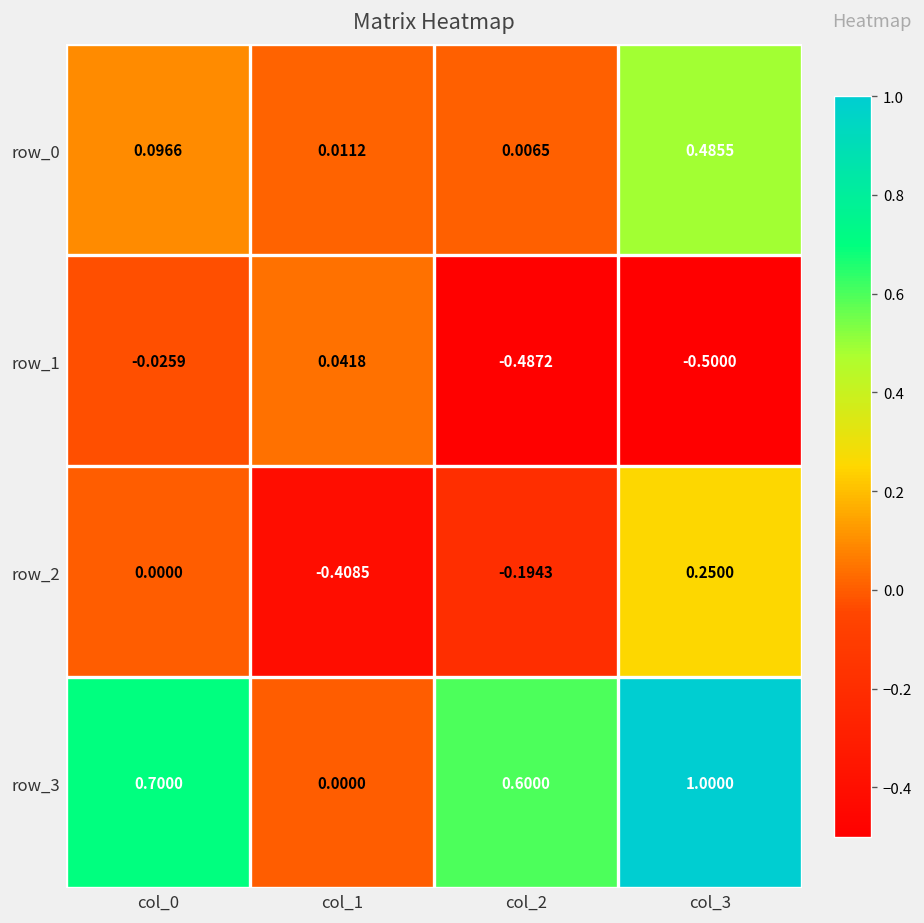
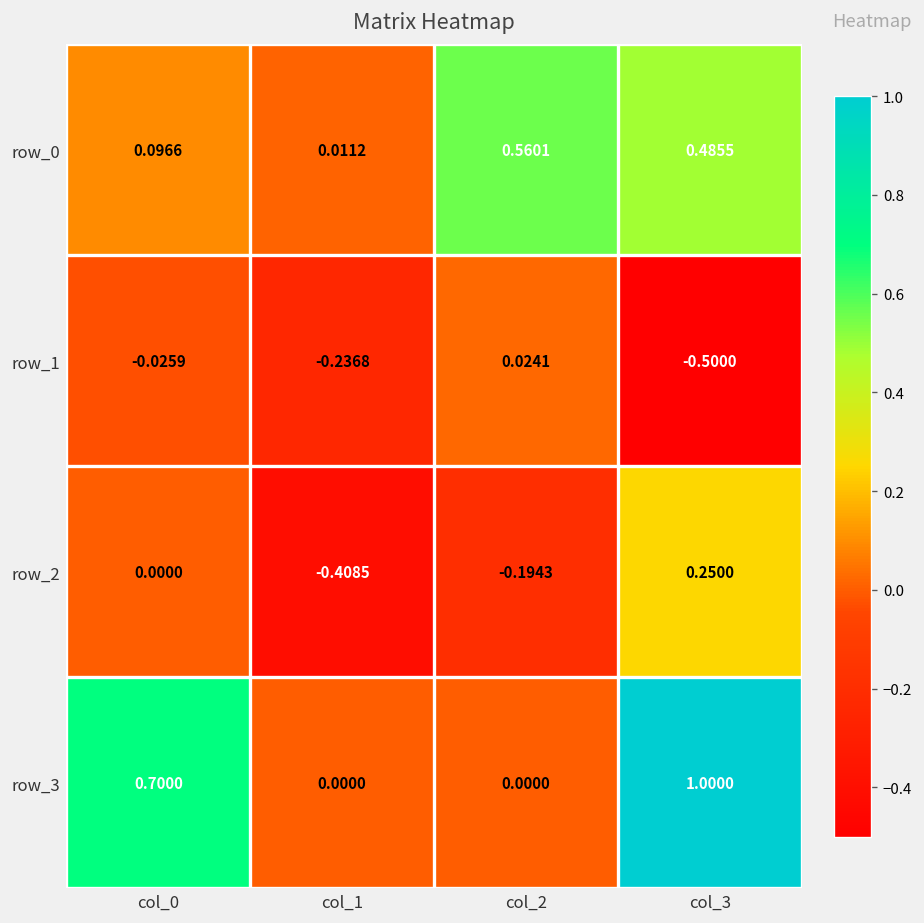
row_0, col_2: 0.0065 -> 0.5601
row_1, col_1: 0.0418 -> -0.2368
row_1, col_2: -0.4872 -> 0.0241
row_3, col_2: 0.6000 -> 0.0000
